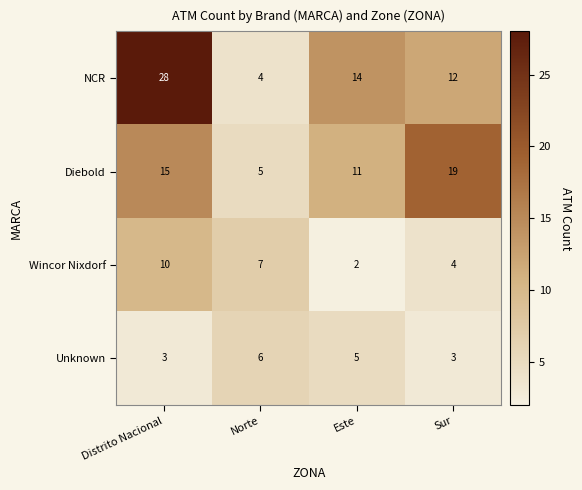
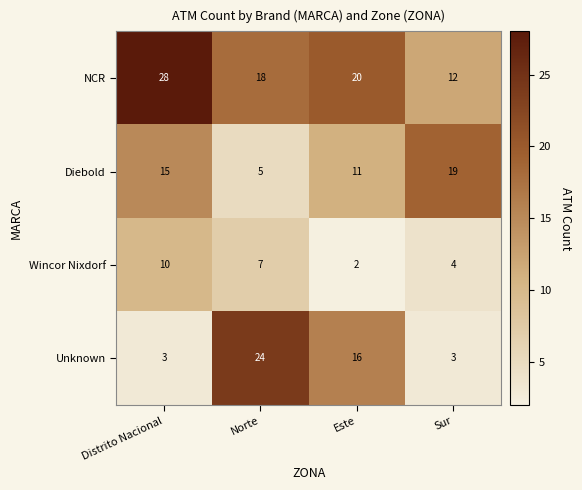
NCR, Norte: 4 -> 18
NCR, Este: 14 -> 20
Unknown, Norte: 6 -> 24
Unknown, Este: 5 -> 16
